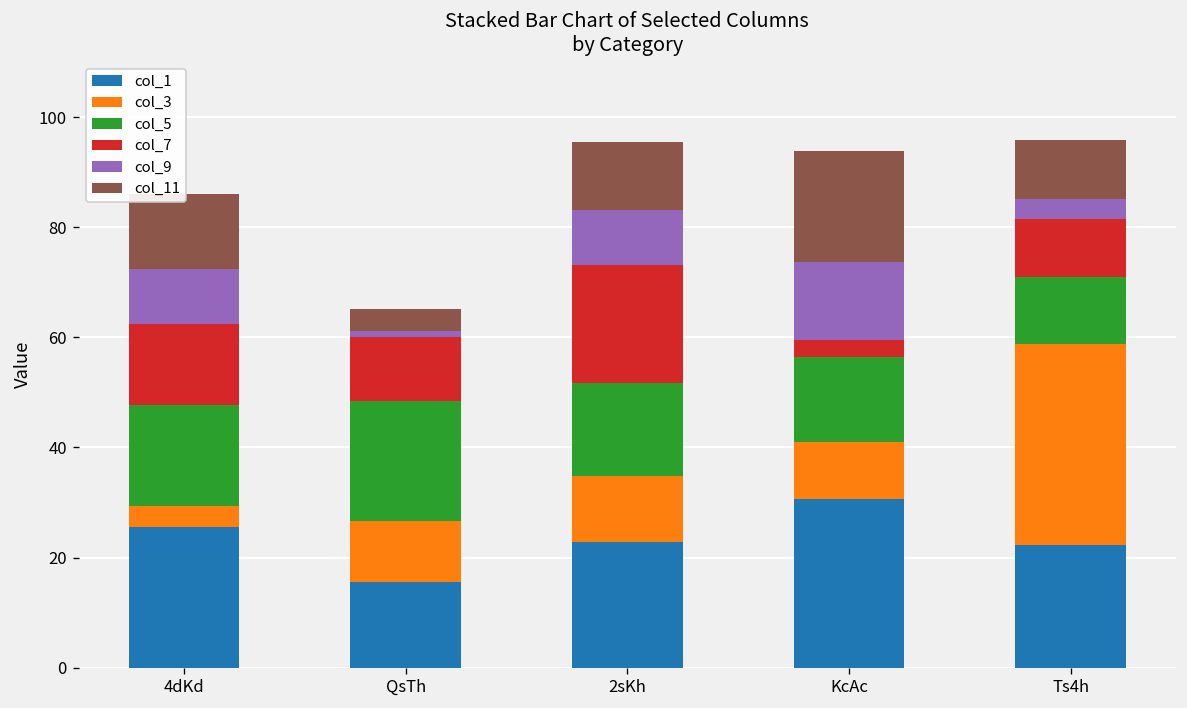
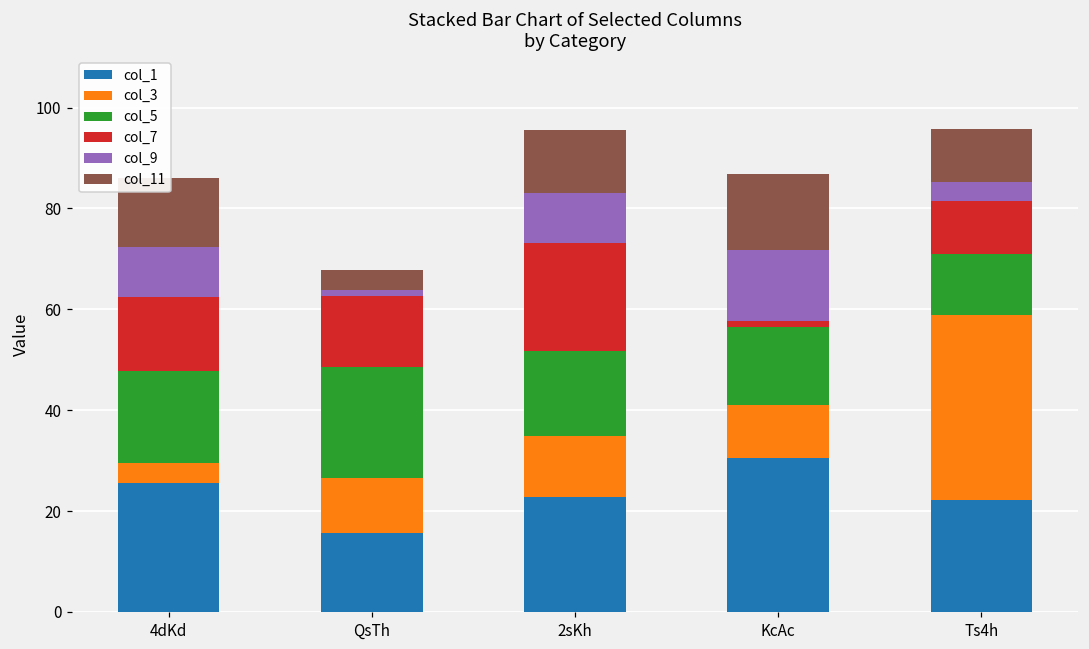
col_7, QsTh: 12 -> 14
col_7, KcAc: 3 -> 1
col_11, KcAc: 20 -> 15
